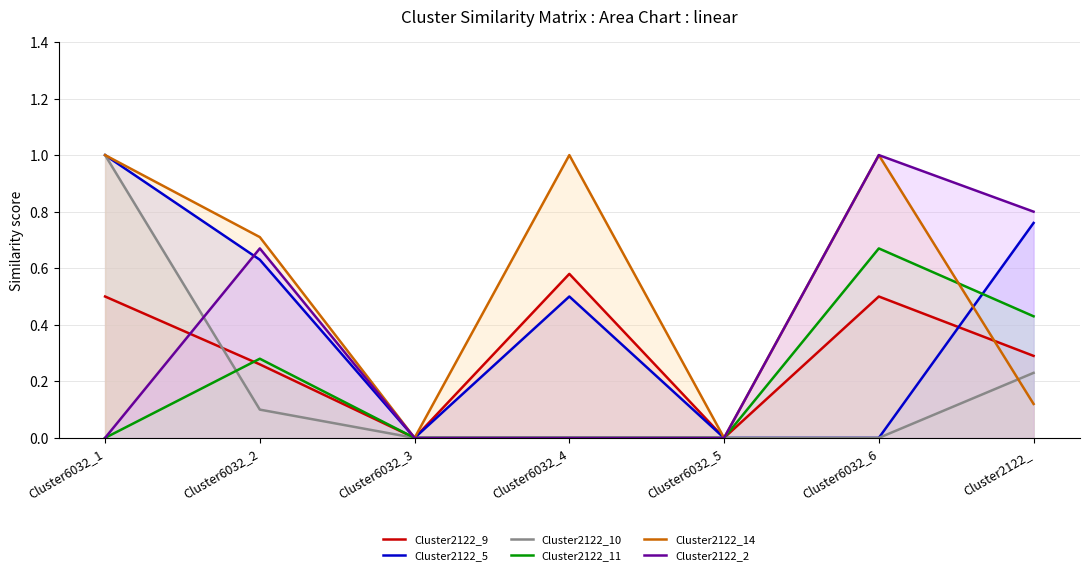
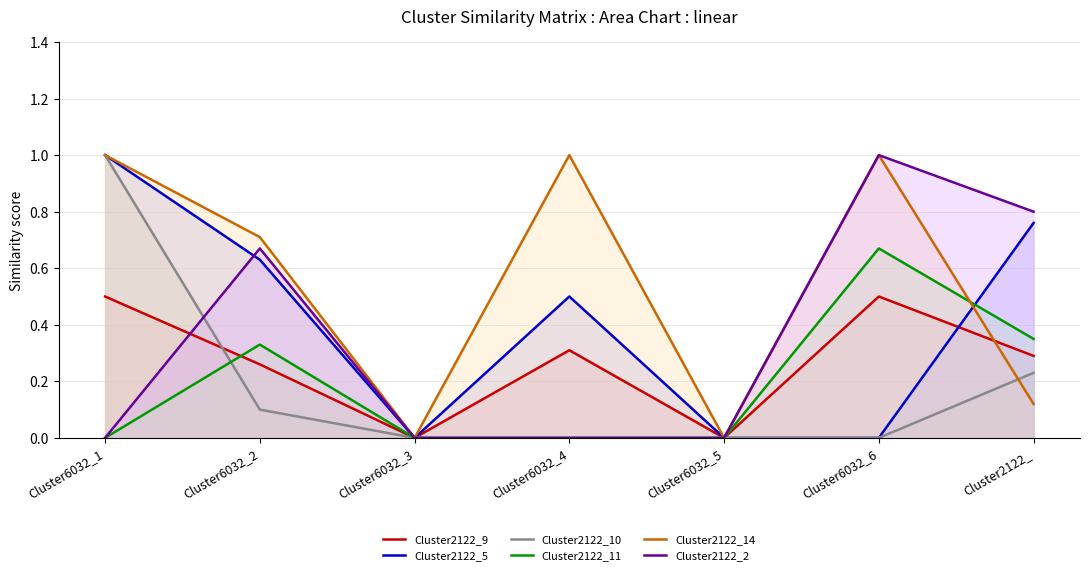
Cluster2122_11, Cluster6032_2: 0.28 -> 0.33
Cluster2122_9, Cluster6032_4: 0.58 -> 0.31
Cluster2122_11, Cluster2122_: 0.43 -> 0.35
